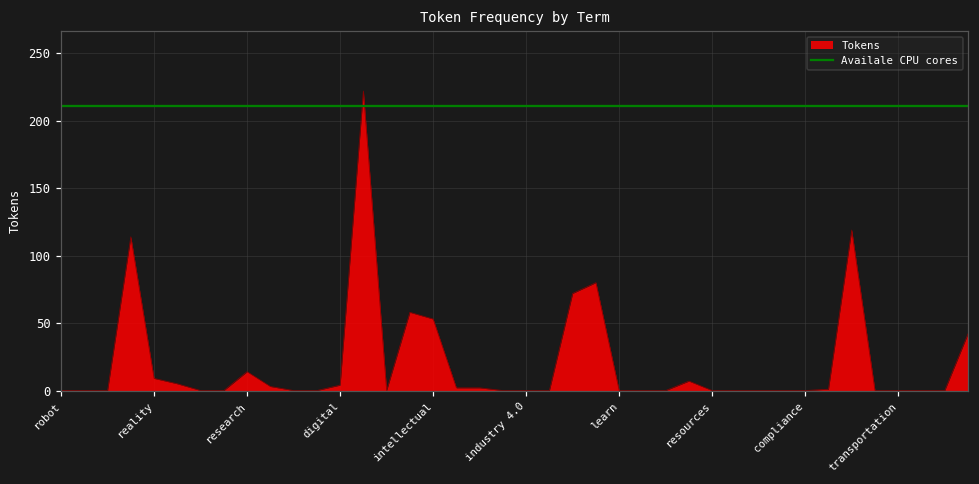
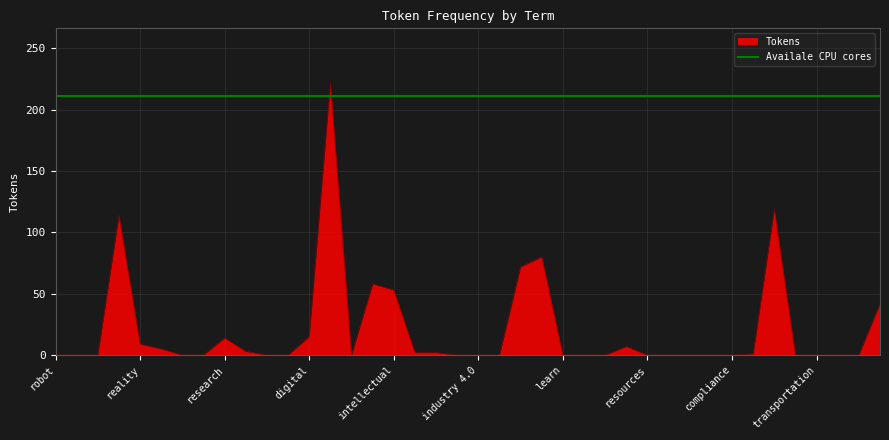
digital: 4 -> 15
